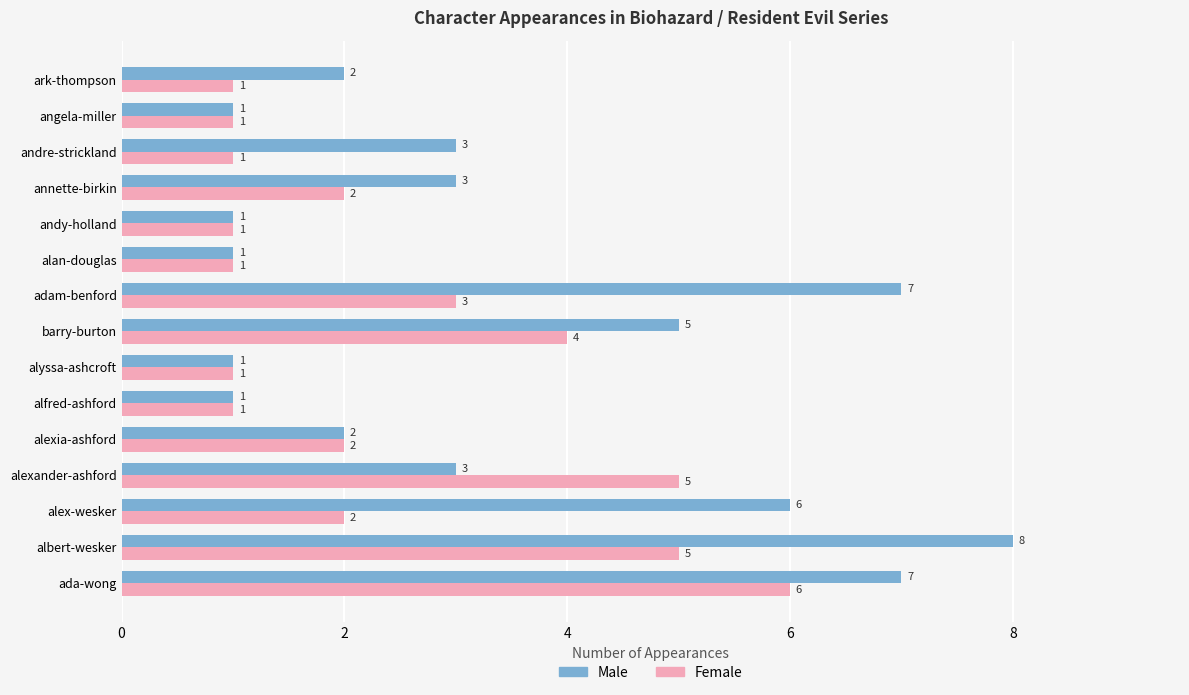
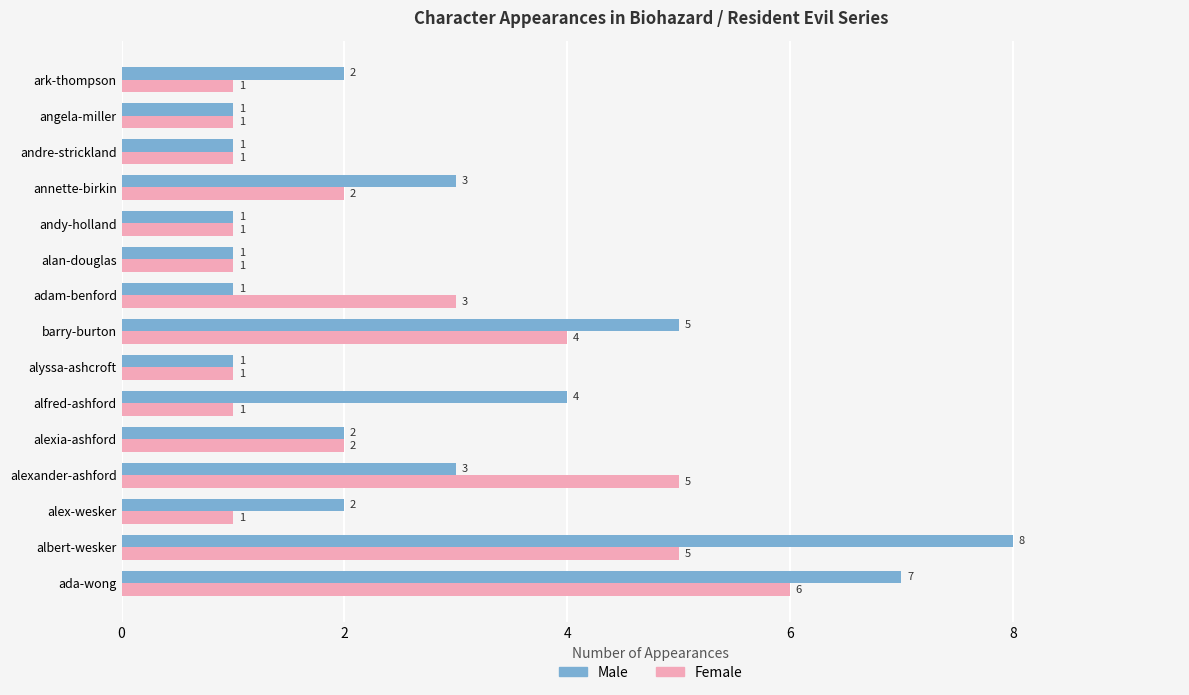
Male, andre-strickland: 3 -> 1
Male, adam-benford: 7 -> 1
Male, alfred-ashford: 1 -> 4
Male, alex-wesker: 6 -> 2
Female, alex-wesker: 2 -> 1
